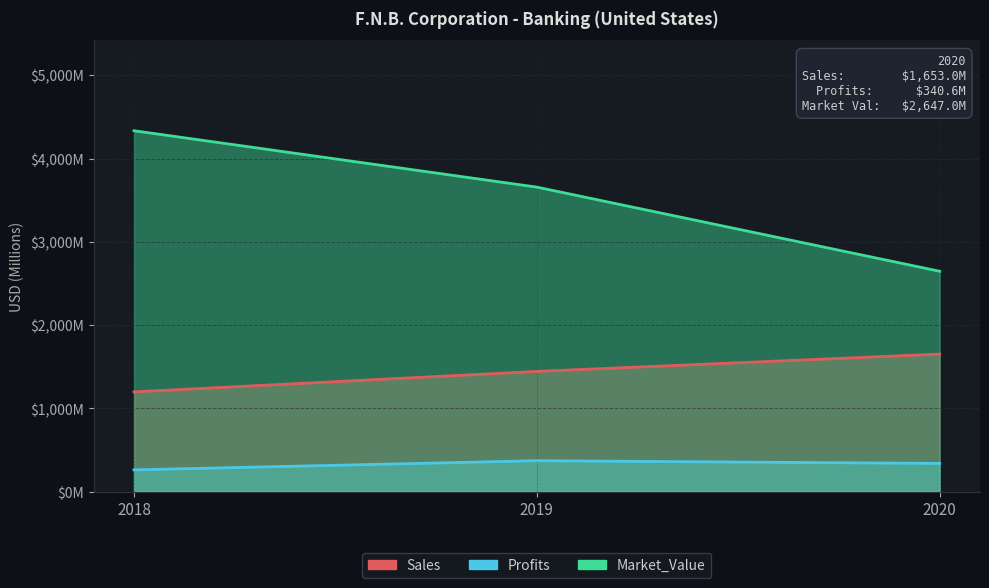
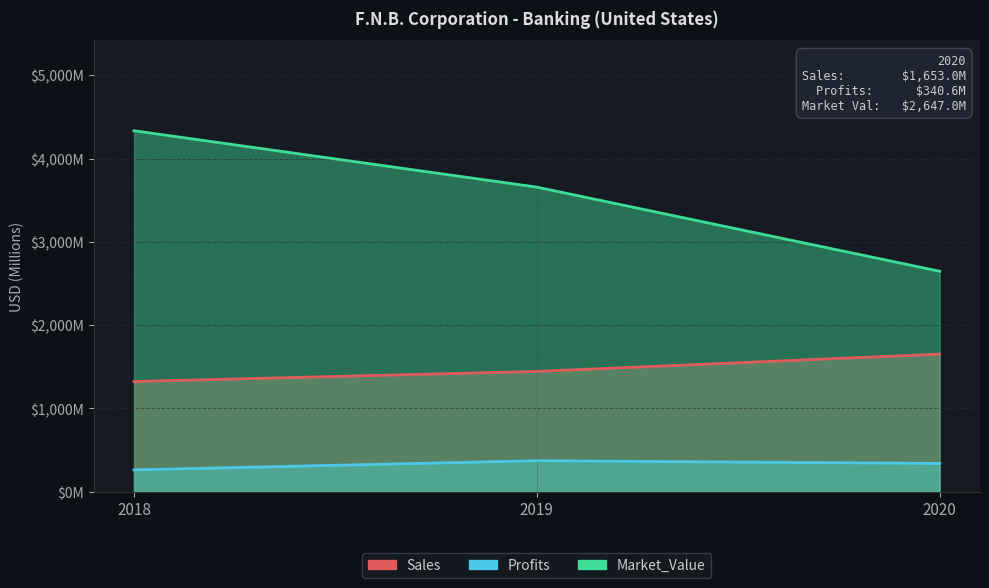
Sales, 2018: $1,200,000,000 -> $1,300,000,000
